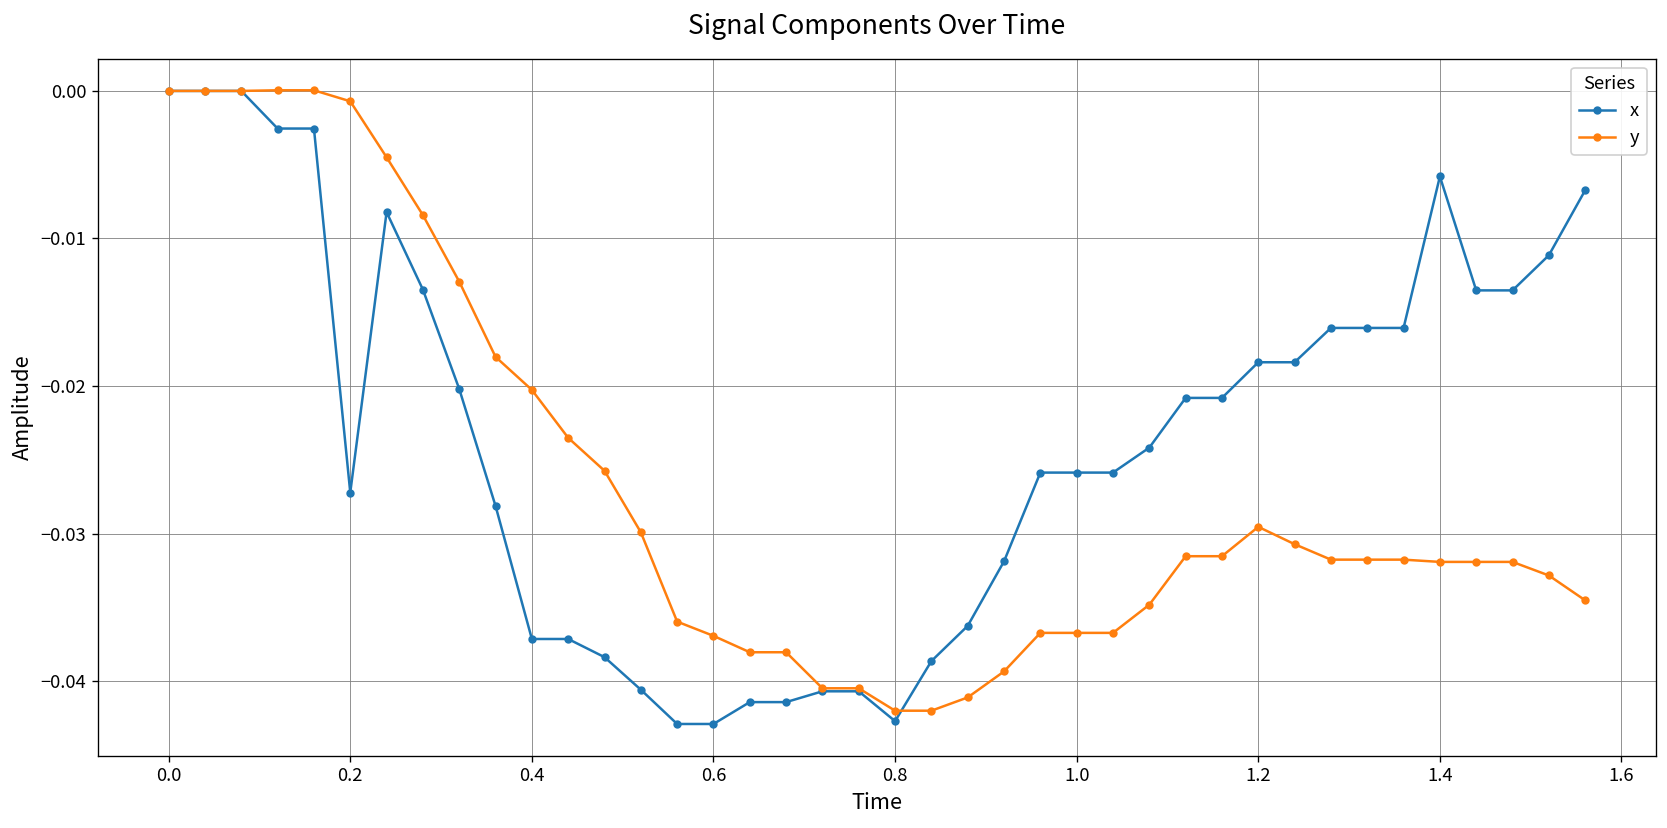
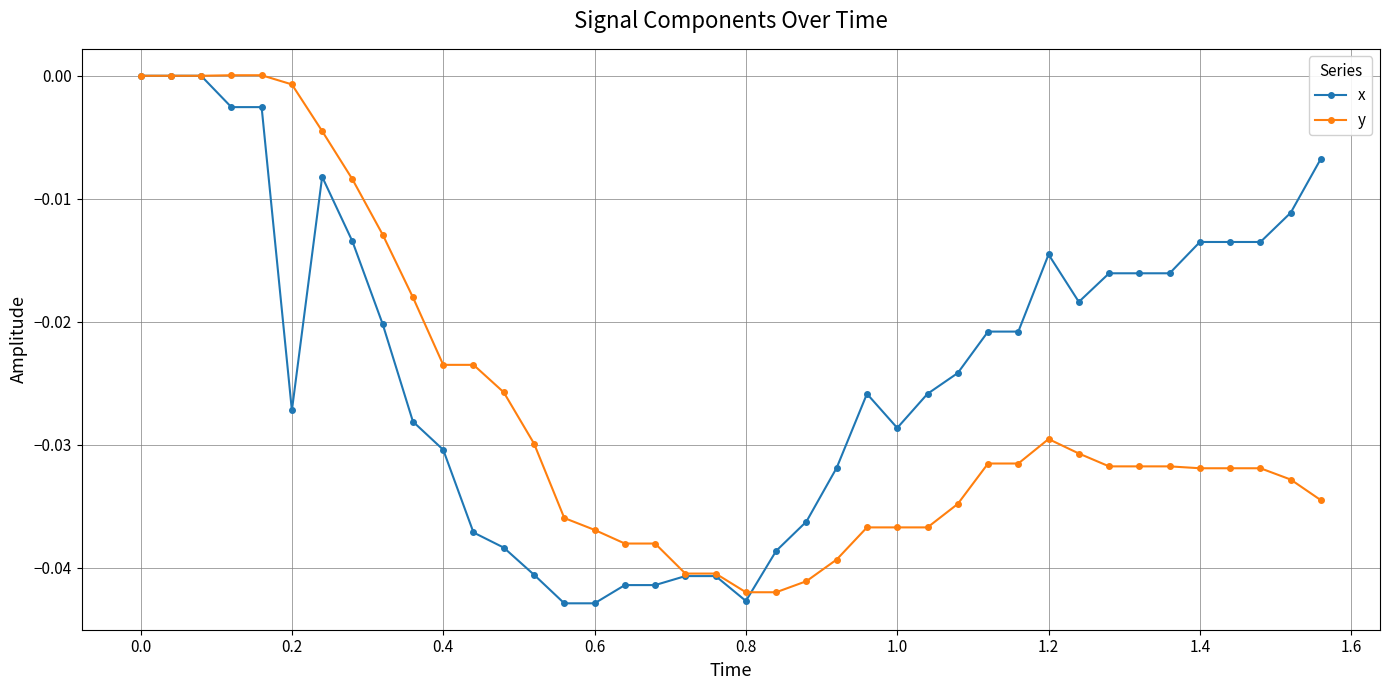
x, 0.4: -0.0371 -> -0.0304
y, 0.4: -0.0203 -> -0.0235
x, 1.0: -0.0259 -> -0.0286
x, 1.2: -0.0184 -> -0.0145
x, 1.4: -0.0058 -> -0.0135
